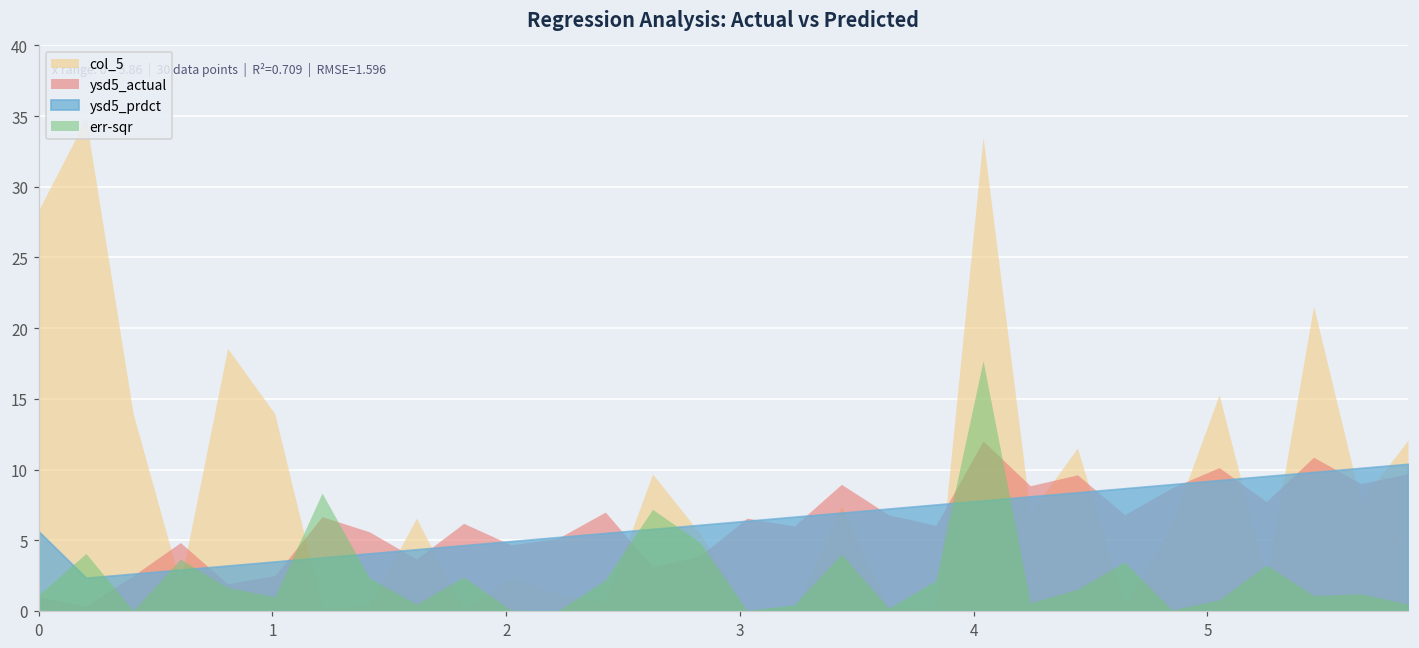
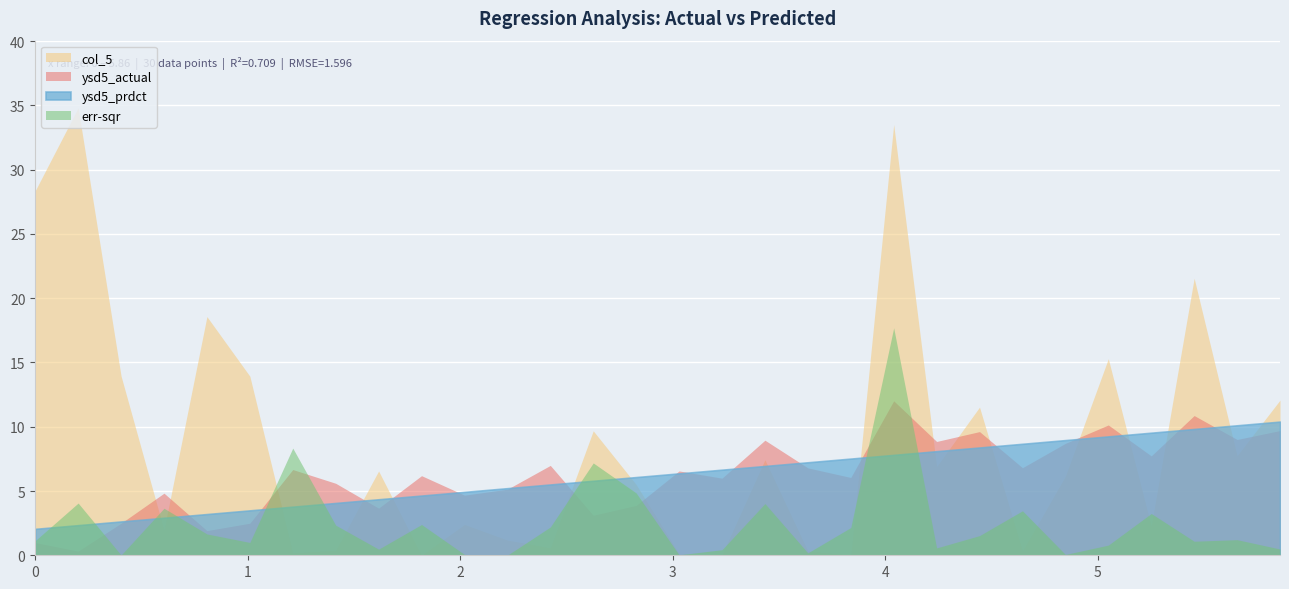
ysd5_prdct, 0: 5.6 -> 2.1
